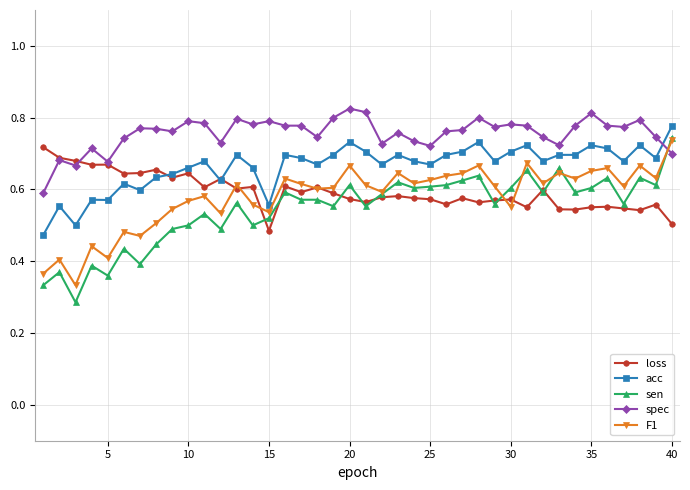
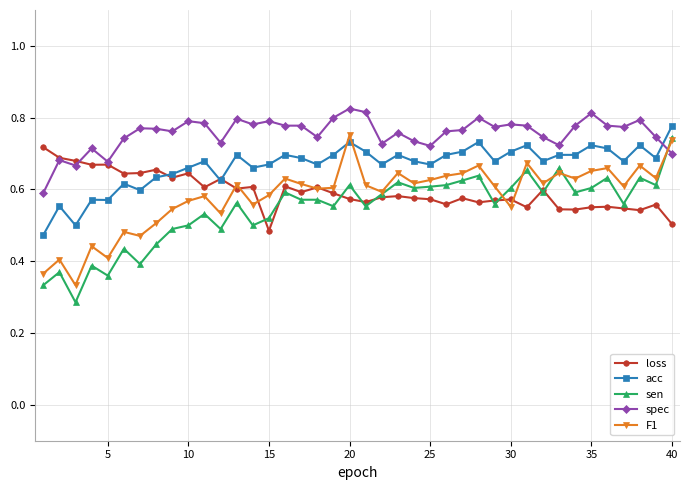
acc, 15: 0.56 -> 0.67
F1, 15: 0.54 -> 0.58
F1, 20: 0.67 -> 0.75
